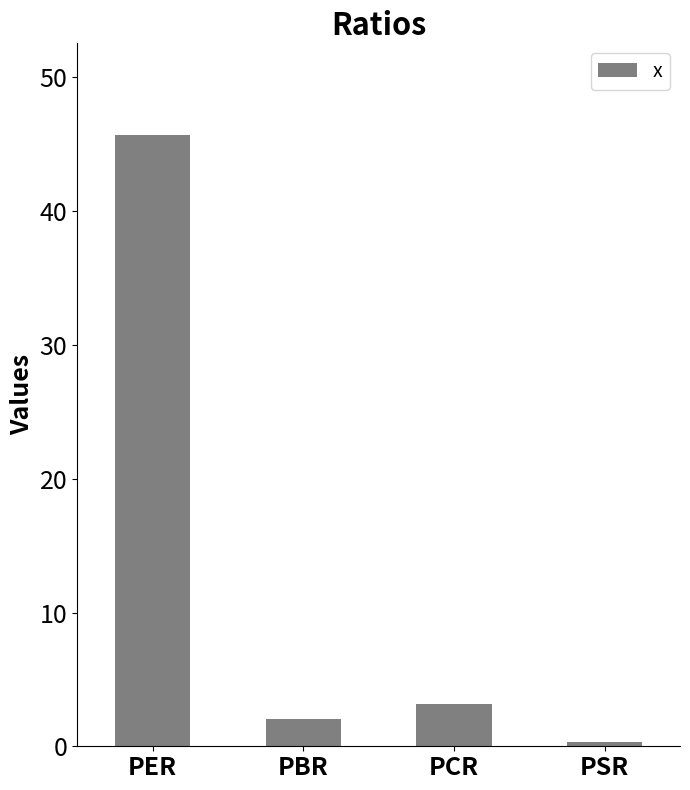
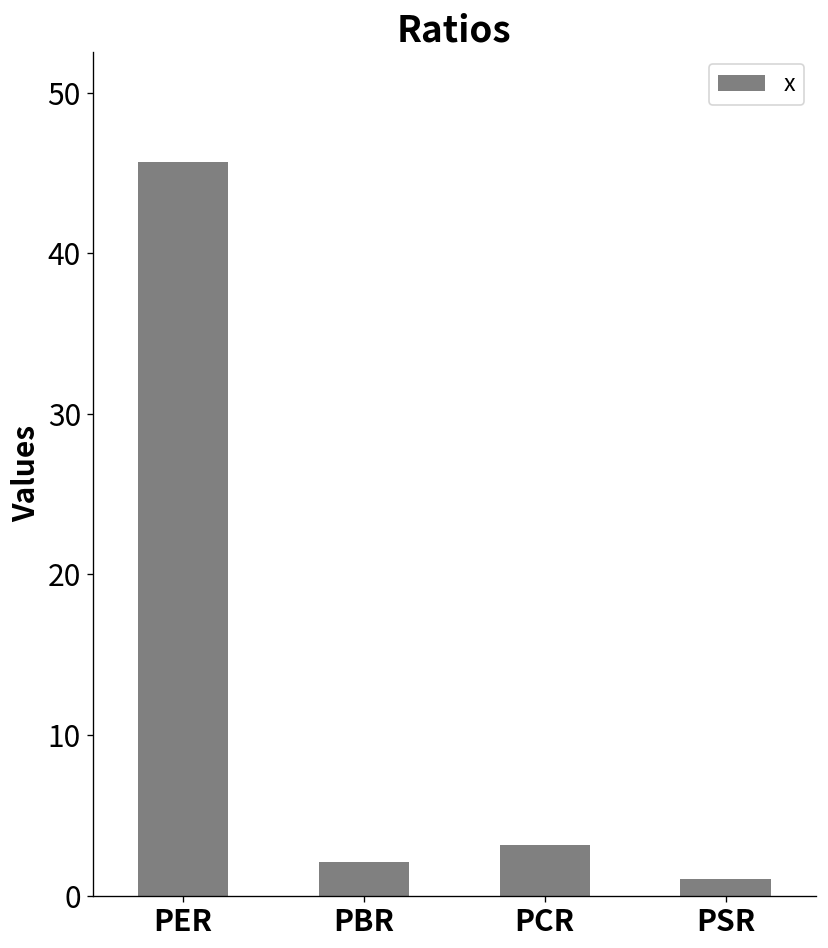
PSR: 0.3 -> 1.0
